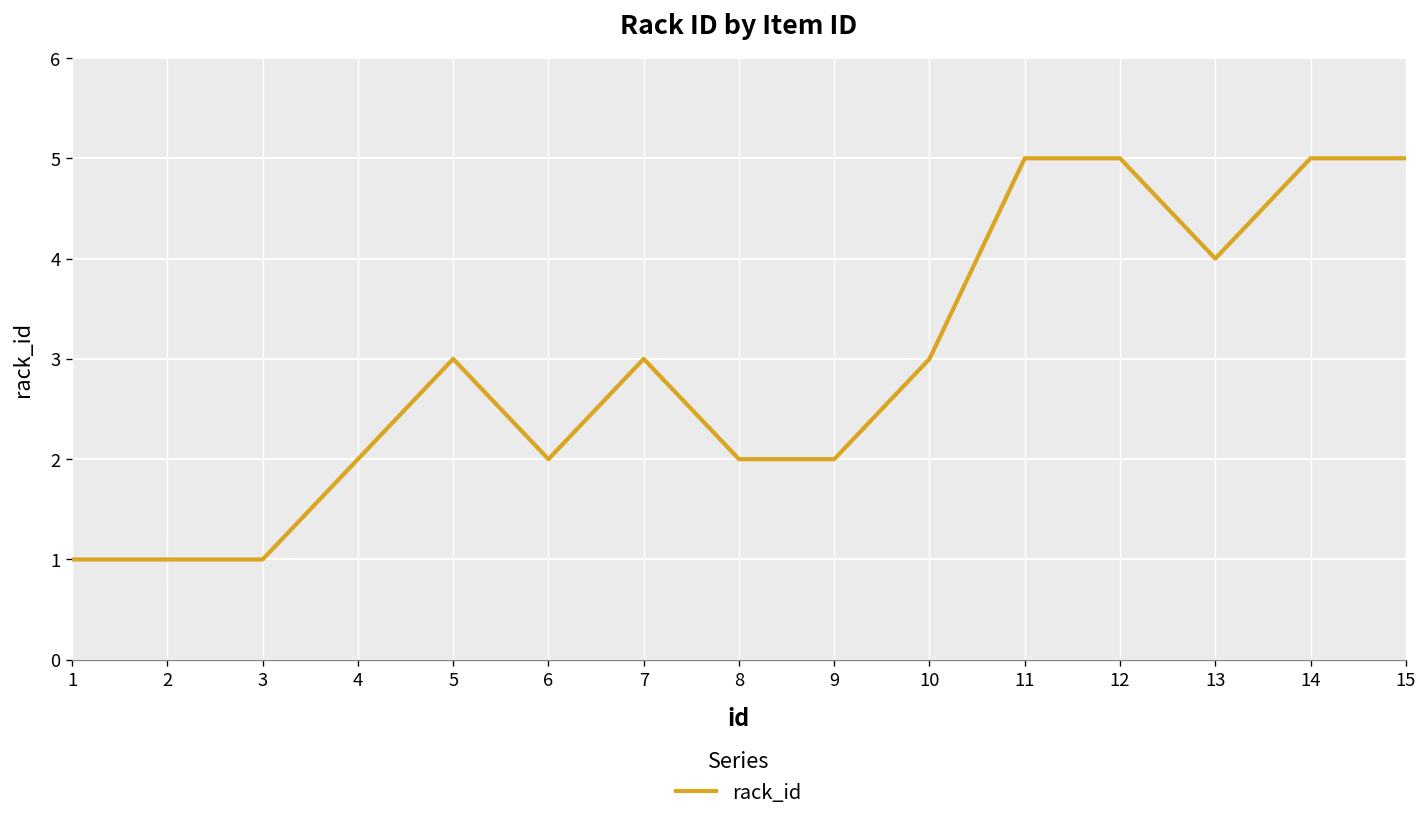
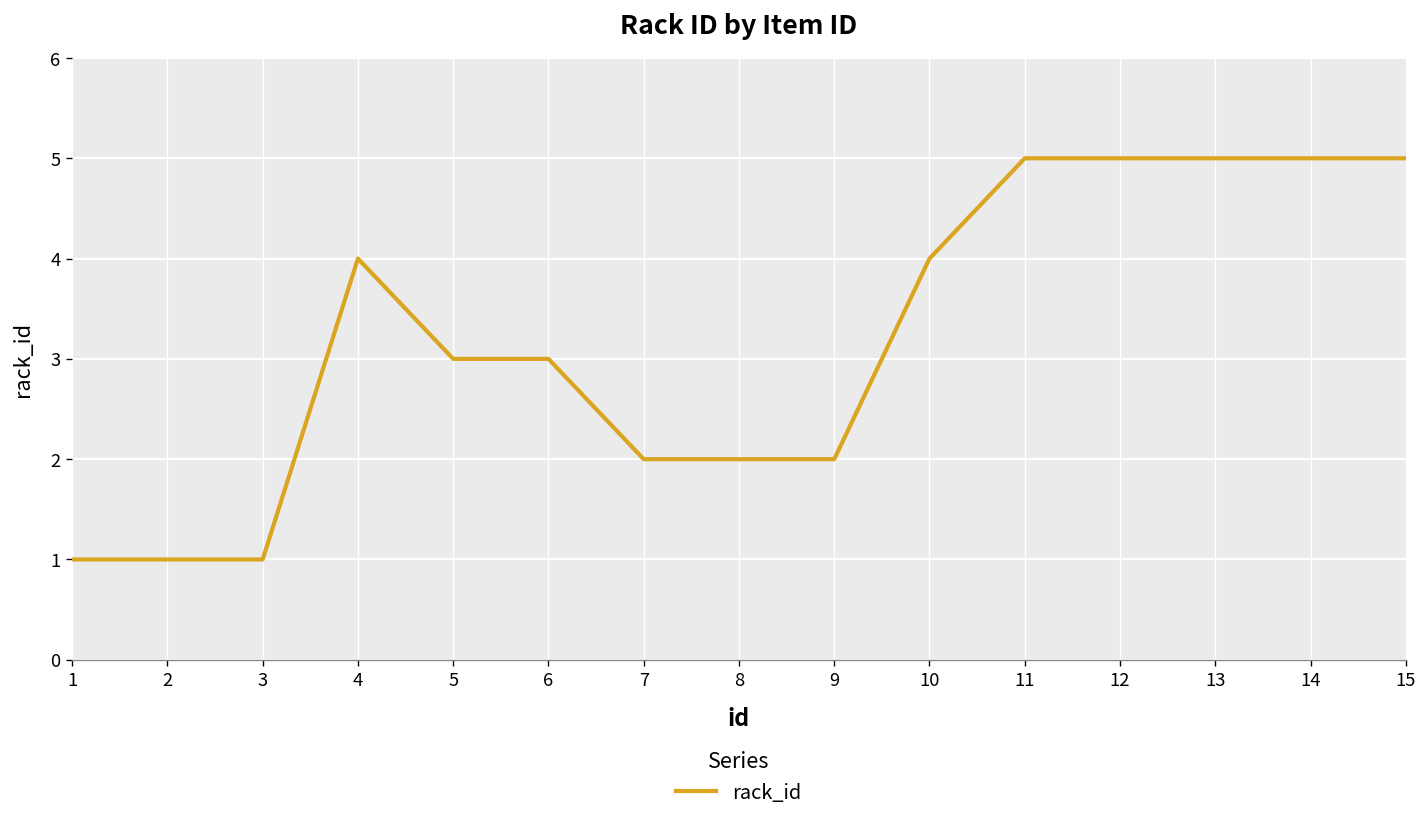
4: 2 -> 4
6: 2 -> 3
7: 3 -> 2
10: 3 -> 4
13: 4 -> 5
